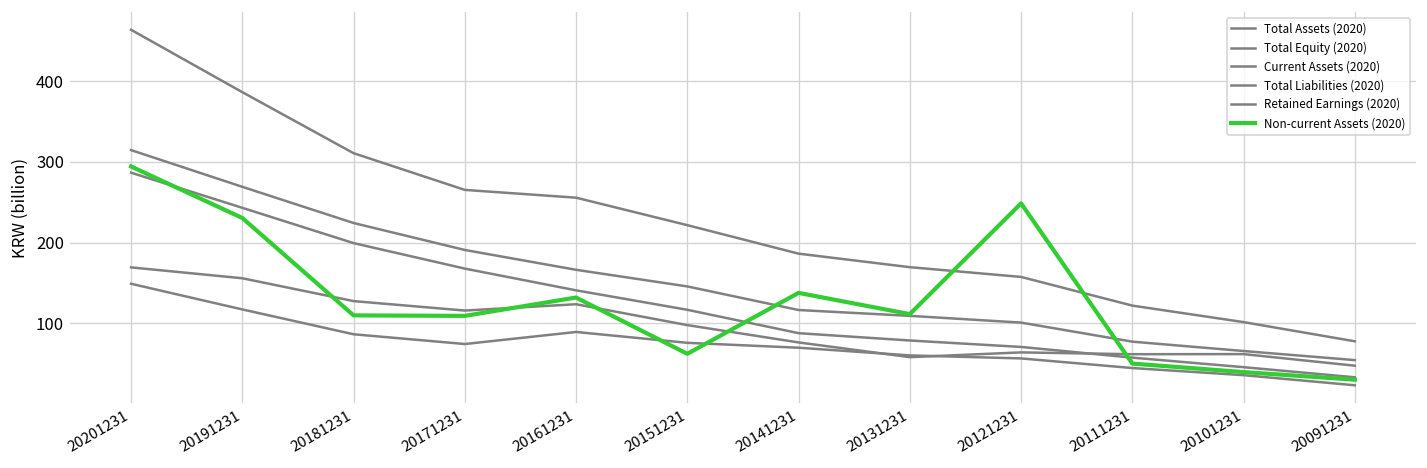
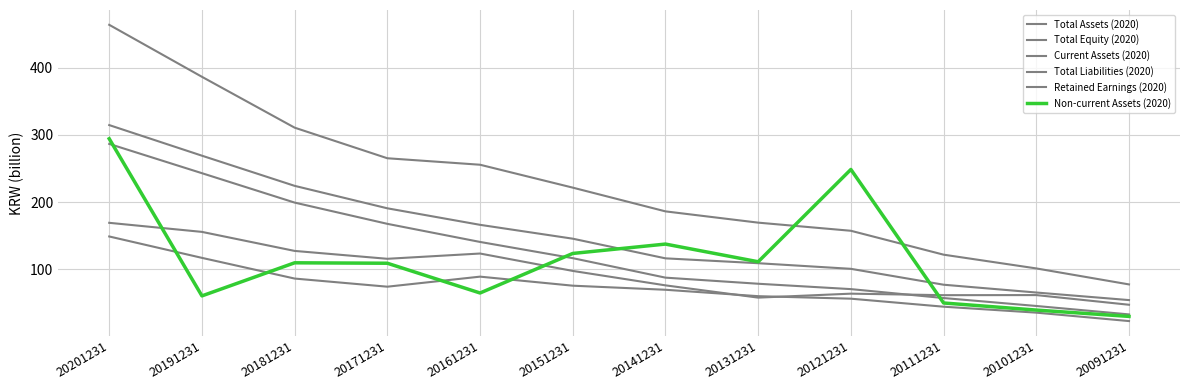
Non-current Assets (2020), 20191231: 230 -> 60
Non-current Assets (2020), 20161231: 130 -> 70
Non-current Assets (2020), 20151231: 60 -> 120
